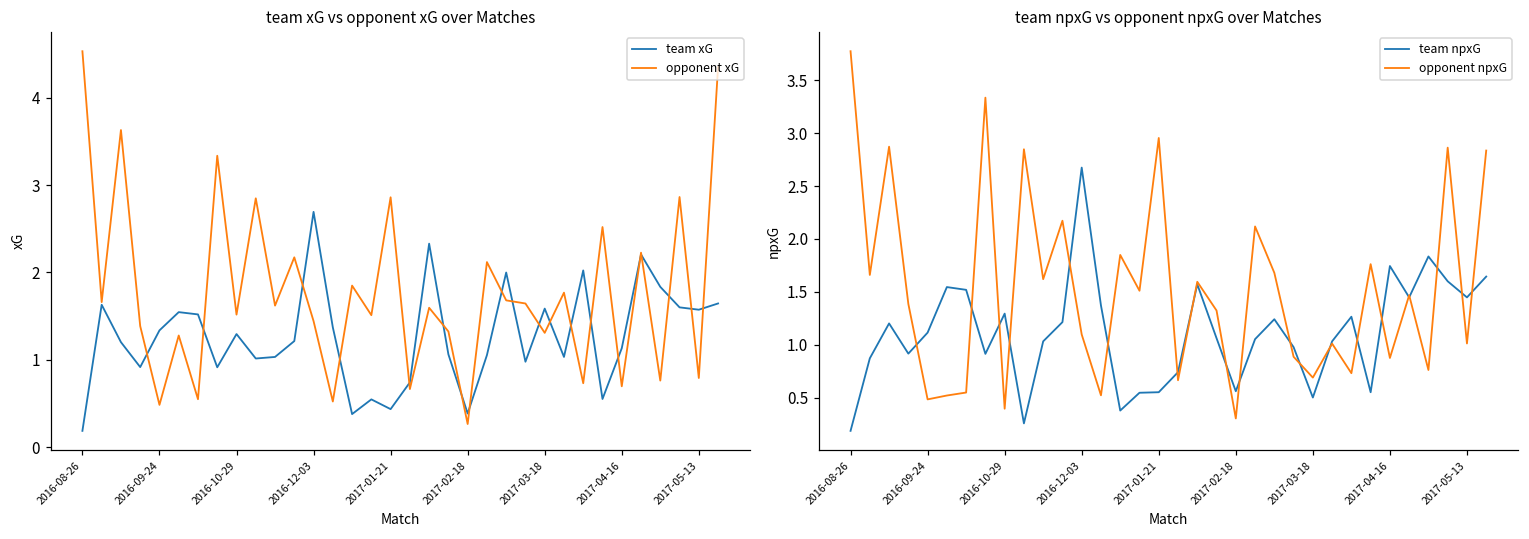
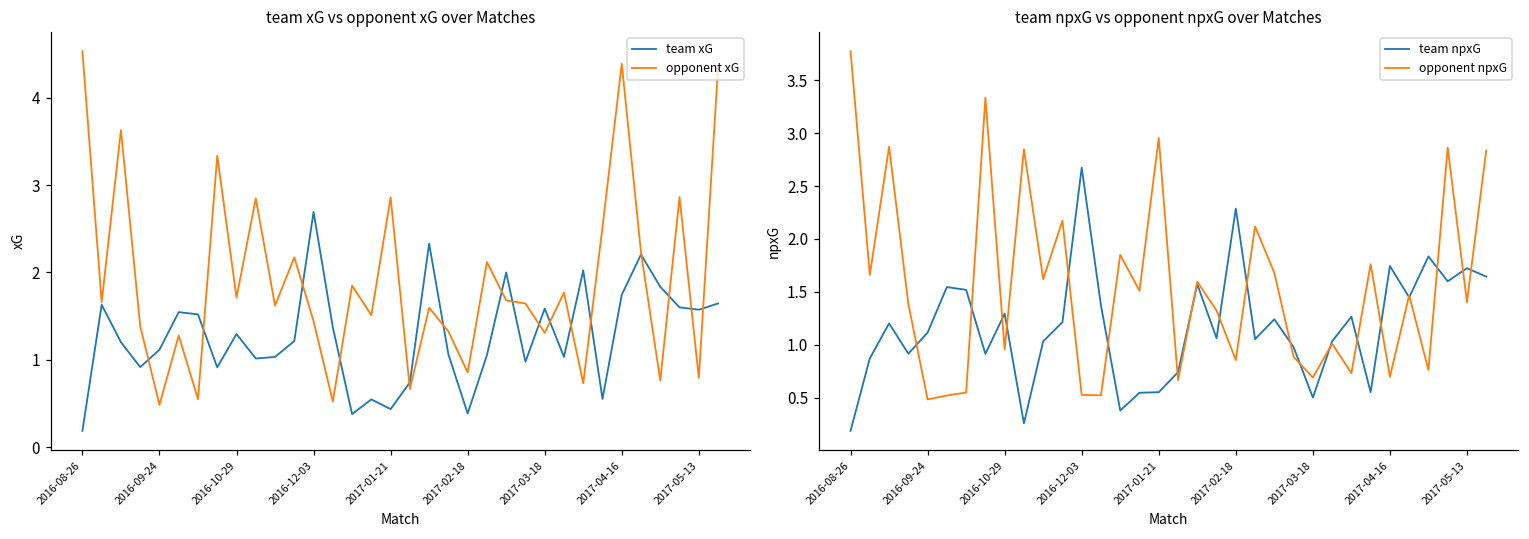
team xG vs opponent xG over Matches, team xG, 2016-09-24: 1.3 -> 1.1
team xG vs opponent xG over Matches, opponent xG, 2016-10-29: 1.5 -> 1.7
team xG vs opponent xG over Matches, opponent xG, 2017-02-18: 0.3 -> 0.9
team xG vs opponent xG over Matches, team xG, 2017-04-16: 1.1 -> 1.7
team xG vs opponent xG over Matches, opponent xG, 2017-04-16: 0.7 -> 4.4
team npxG vs opponent npxG over Matches, opponent npxG, 2016-10-29: 0.4 -> 1.0
team npxG vs opponent npxG over Matches, opponent npxG, 2016-12-03: 1.1 -> 0.5
team npxG vs opponent npxG over Matches, team npxG, 2017-02-18: 0.6 -> 2.3
team npxG vs opponent npxG over Matches, opponent npxG, 2017-02-18: 0.3 -> 0.9
team npxG vs opponent npxG over Matches, opponent npxG, 2017-04-16: 0.9 -> 0.7
team npxG vs opponent npxG over Matches, team npxG, 2017-05-13: 1.4 -> 1.7
team npxG vs opponent npxG over Matches, opponent npxG, 2017-05-13: 1.0 -> 1.4
